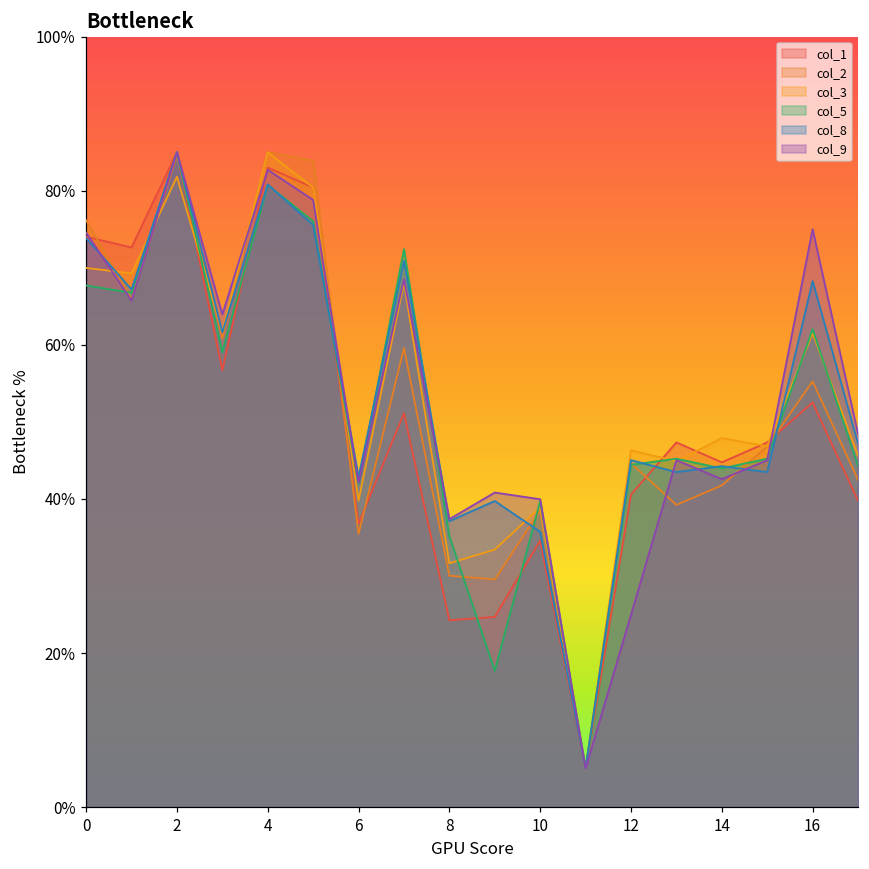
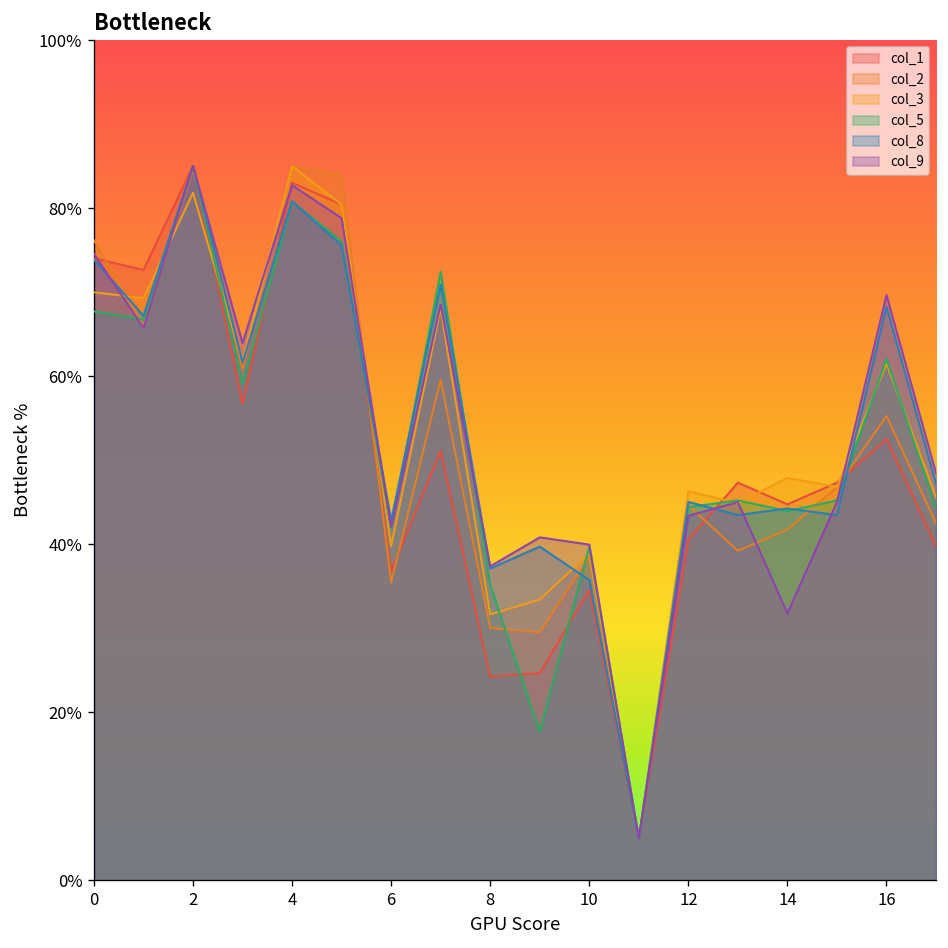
col_9, 12: 25% -> 43%
col_9, 14: 43% -> 32%
col_9, 16: 75% -> 70%
